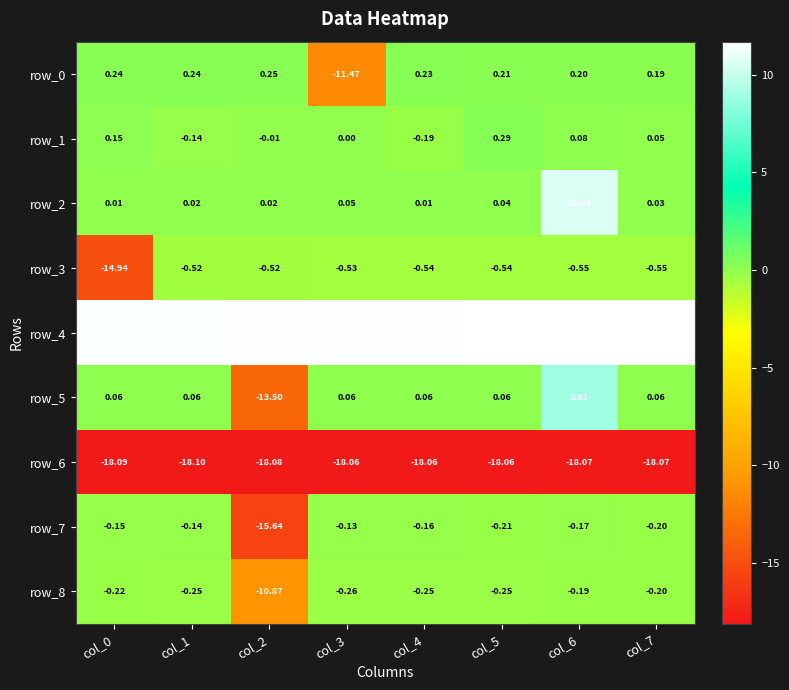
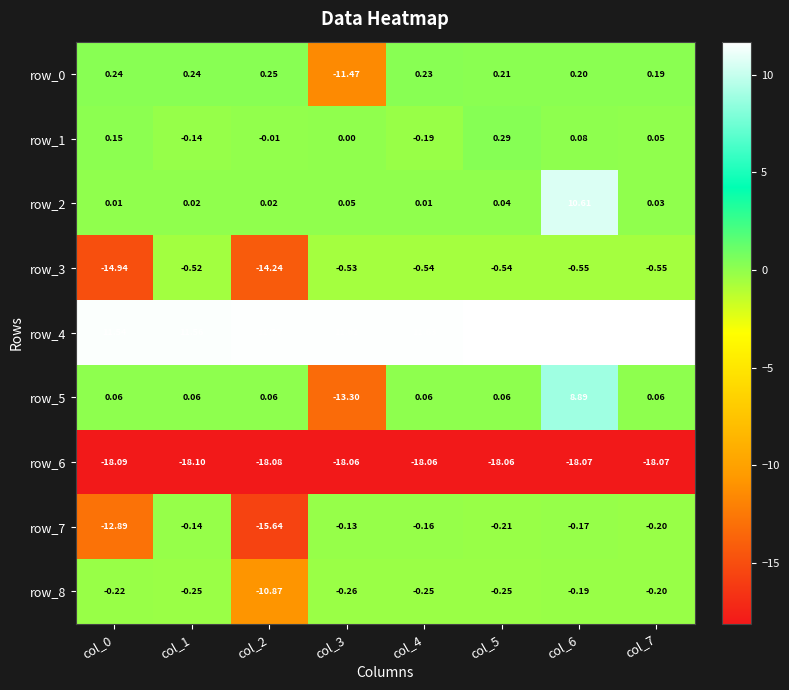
row_3, col_2: -0.52 -> -14.24
row_5, col_2: -13.50 -> 0.06
row_5, col_3: 0.06 -> -13.30
row_7, col_0: -0.15 -> -12.89
